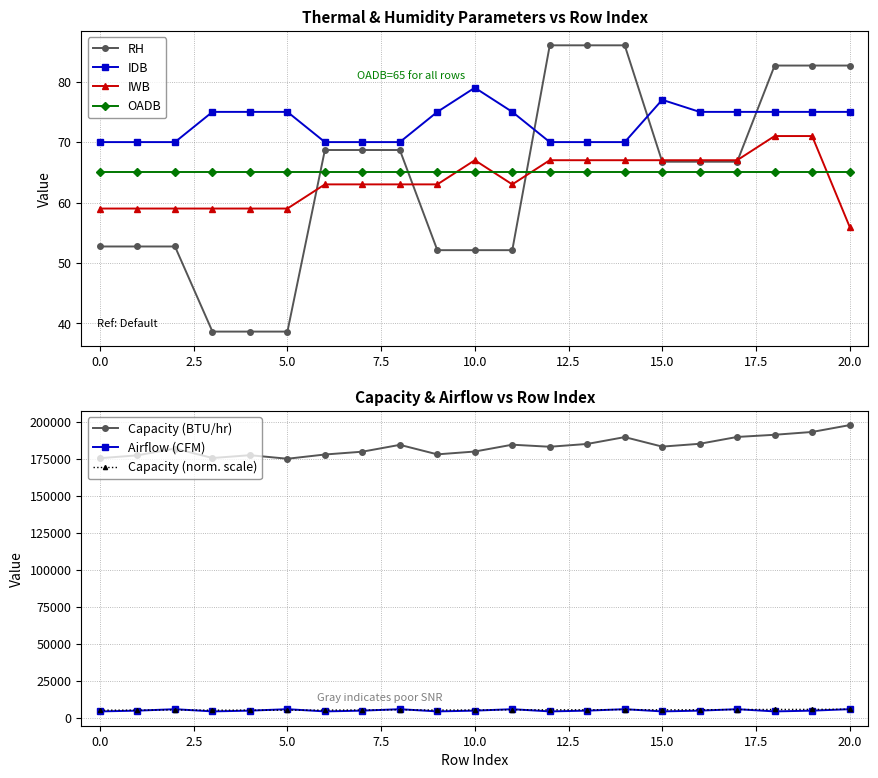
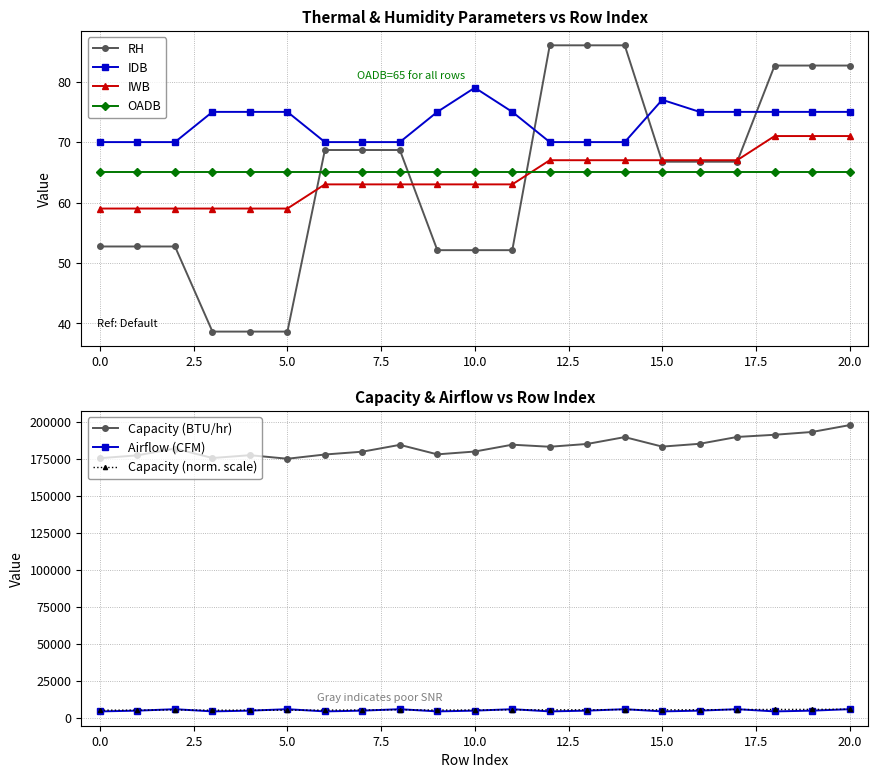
Thermal & Humidity Parameters vs Row Index, IWB, 10.0: 67 -> 63
Thermal & Humidity Parameters vs Row Index, IWB, 20.0: 56 -> 71
